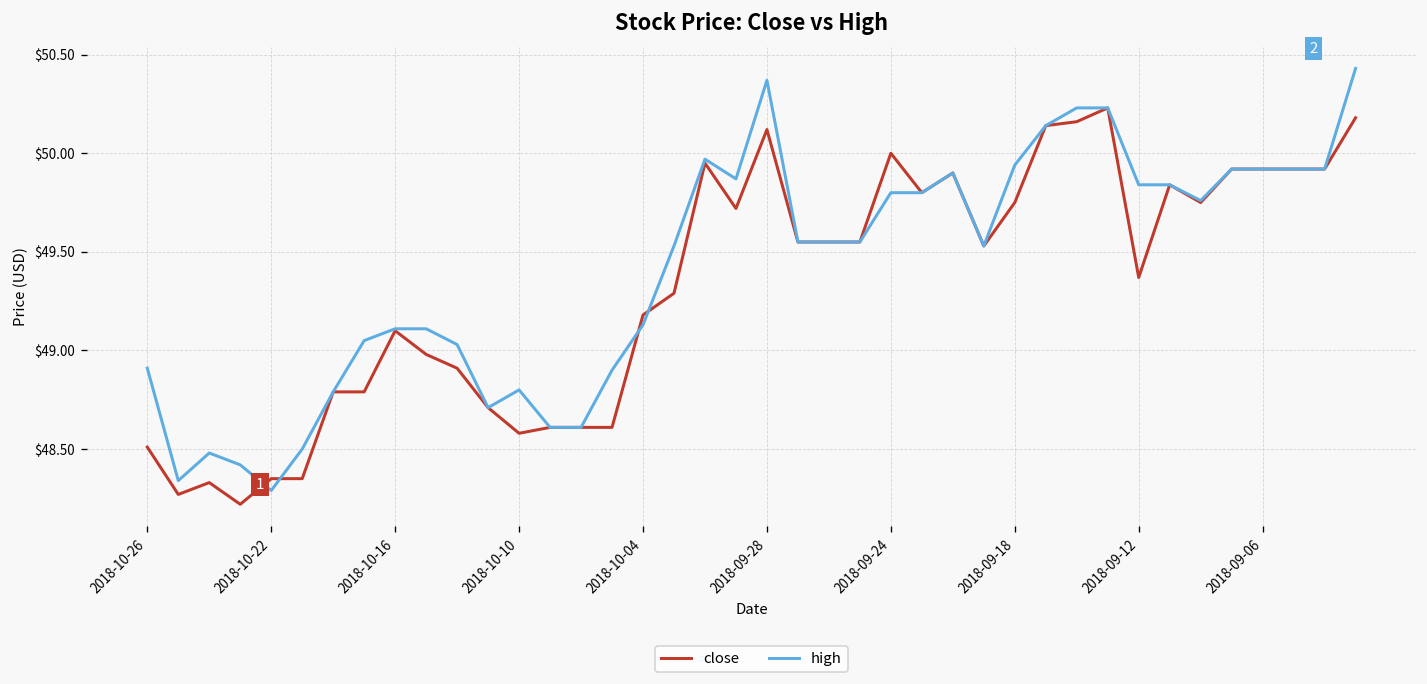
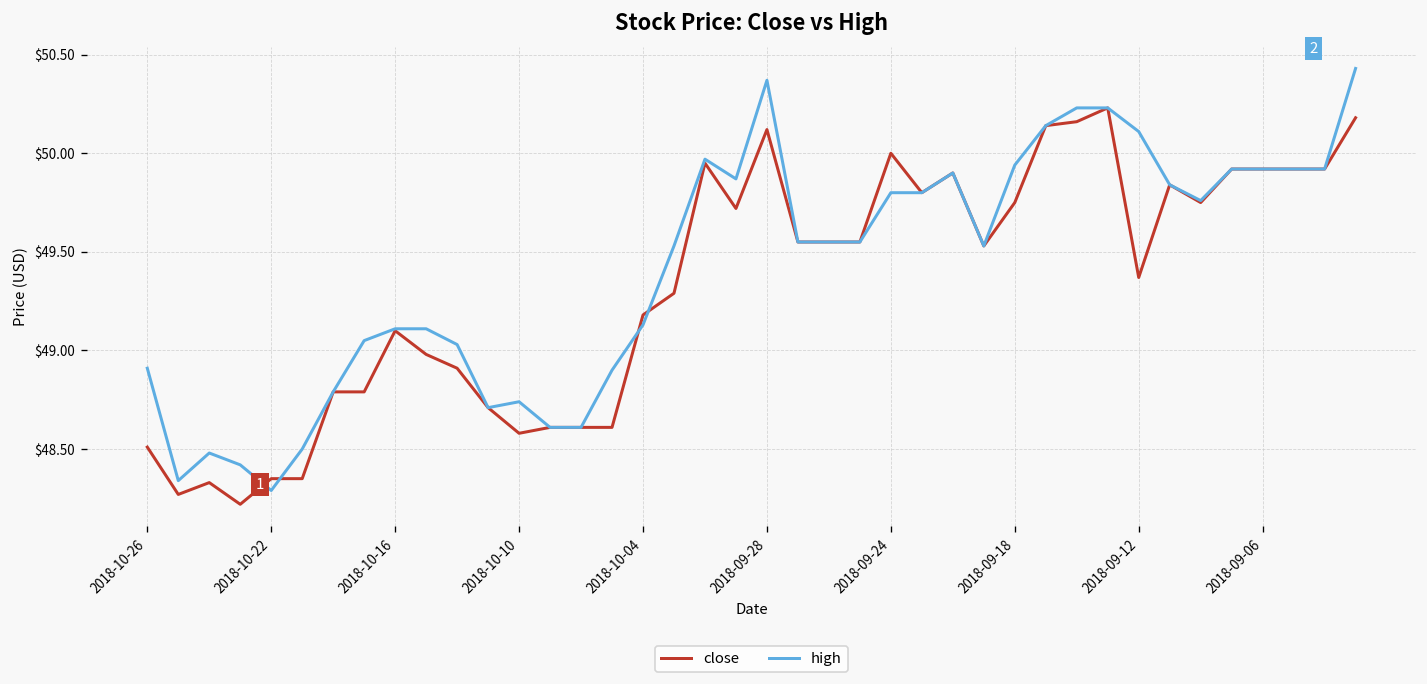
high, 2018-10-10: $48.80 -> $48.74
high, 2018-09-12: $49.84 -> $50.11
